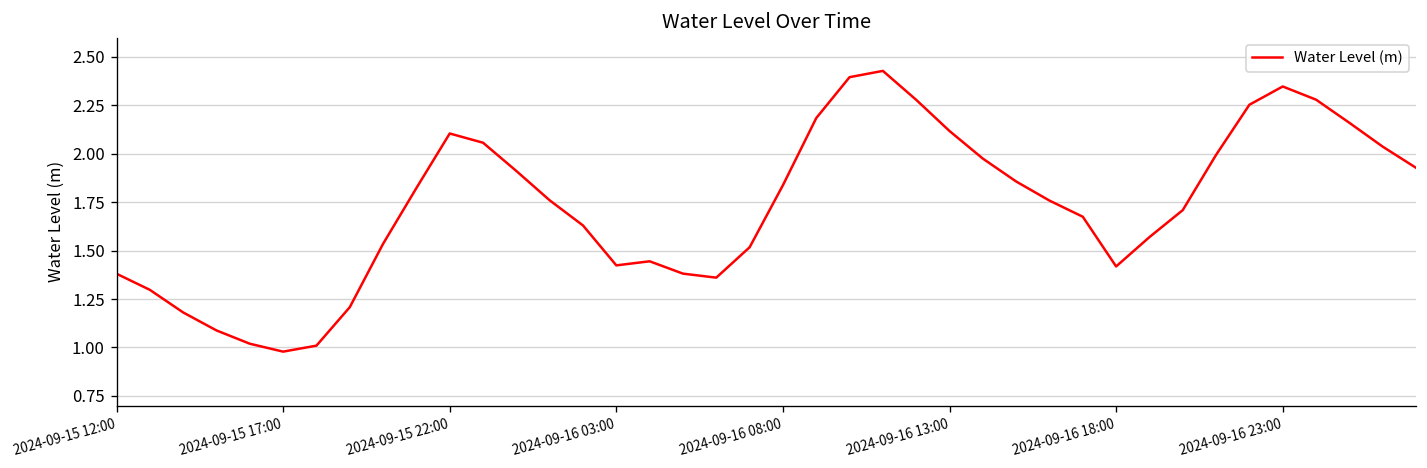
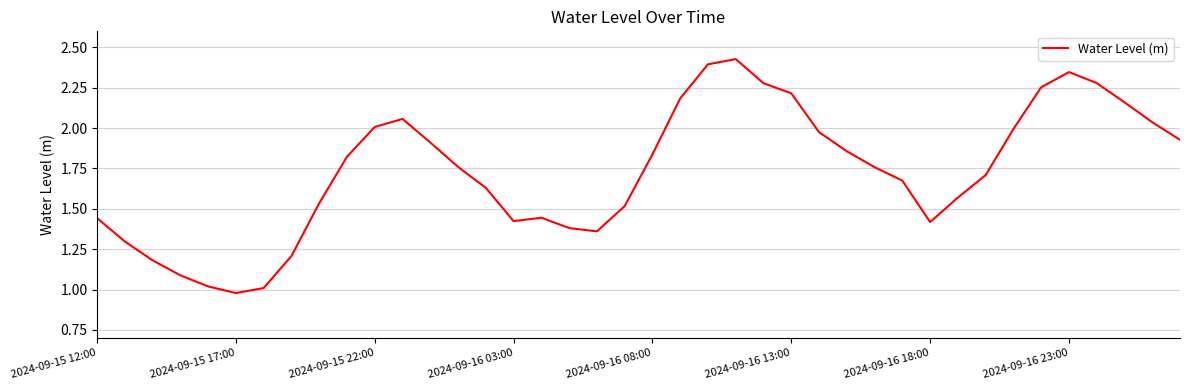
2024-09-15 12:00: 1.38 -> 1.44
2024-09-15 22:00: 2.10 -> 2.01
2024-09-16 13:00: 2.12 -> 2.22
